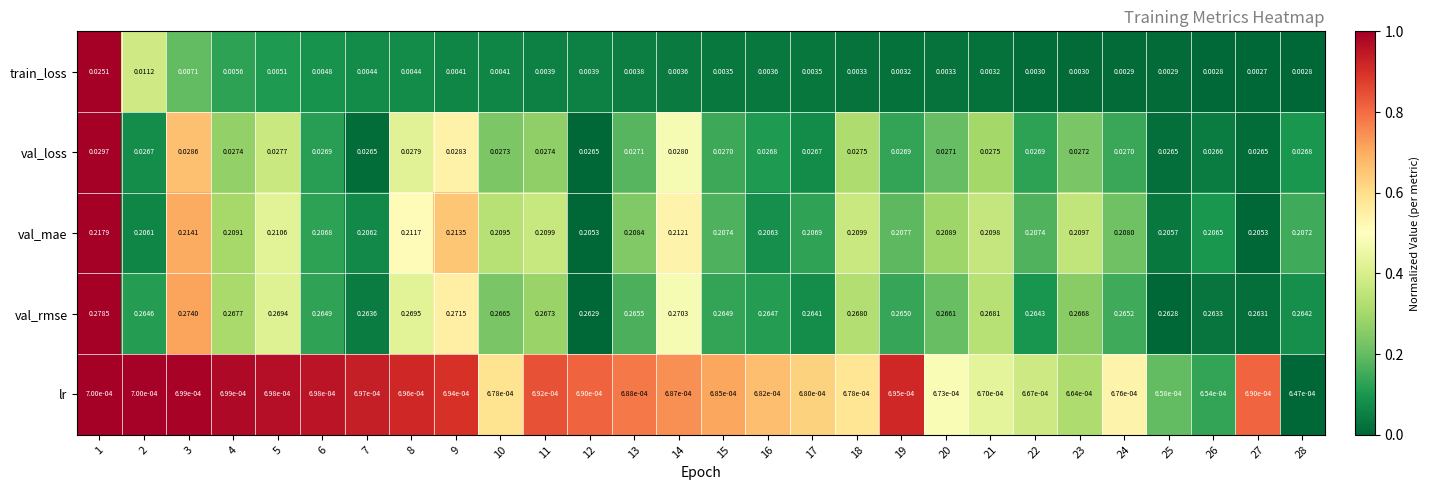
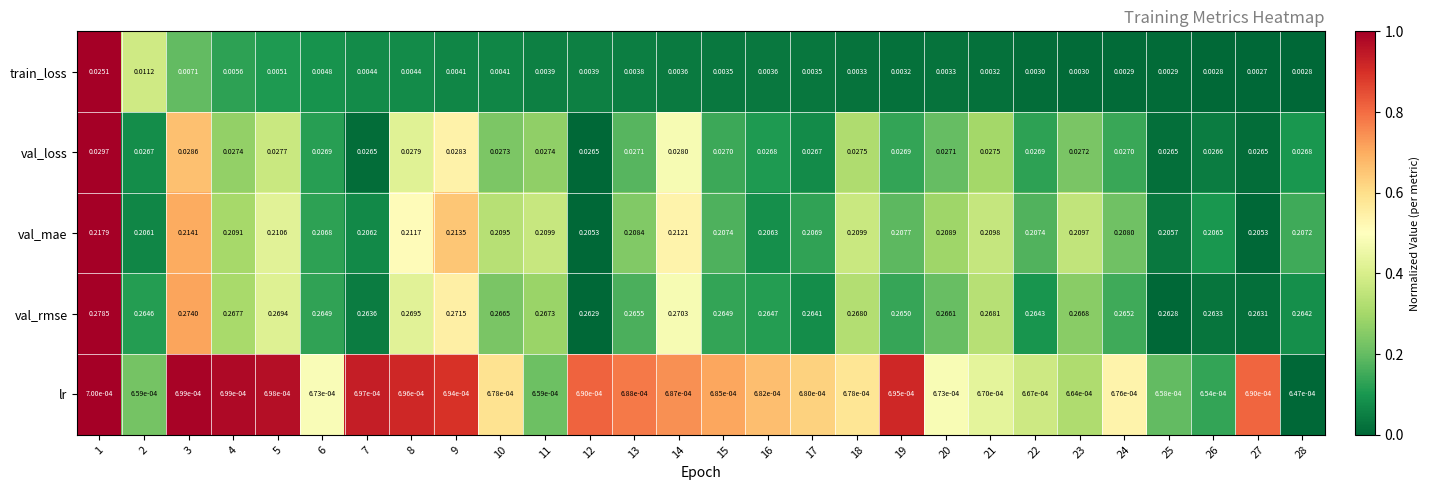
lr, 2: 7.00e-04 -> 6.59e-04
lr, 6: 6.98e-04 -> 6.73e-04
lr, 11: 6.92e-04 -> 6.59e-04
